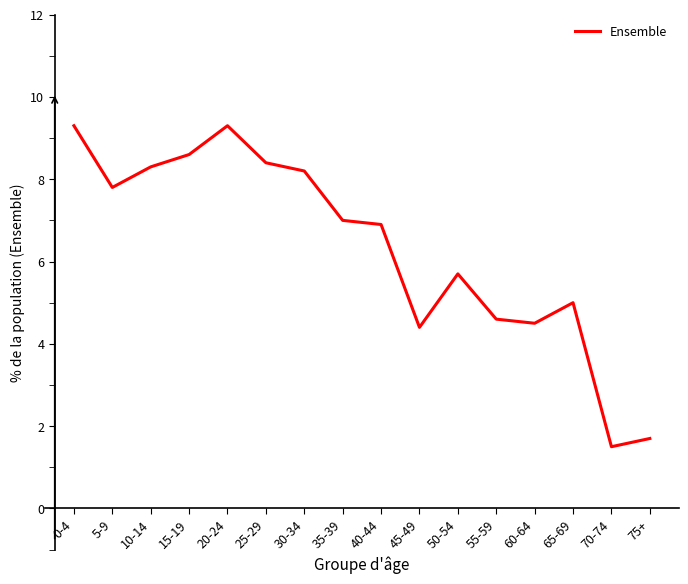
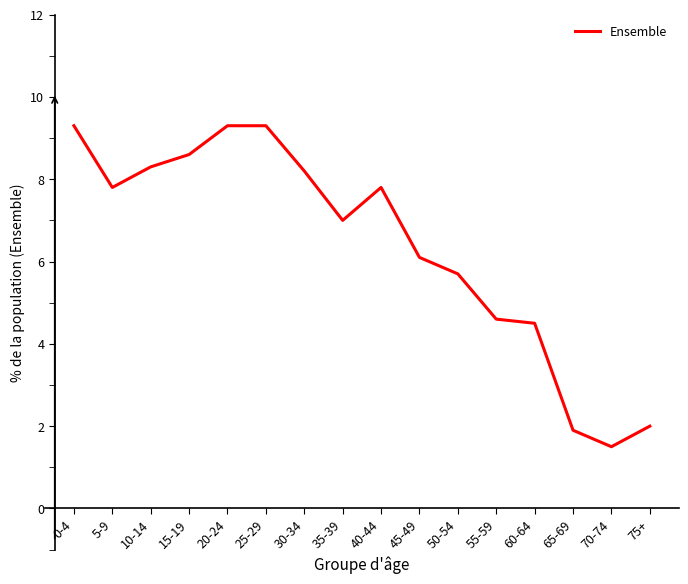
25-29: 8.4 -> 9.3
40-44: 6.9 -> 7.8
45-49: 4.4 -> 6.1
65-69: 5.0 -> 1.9
75+: 1.7 -> 2.0
